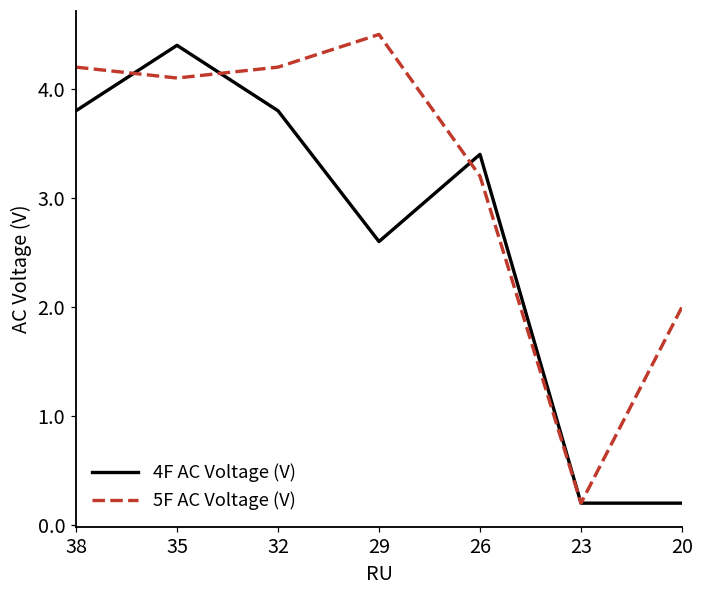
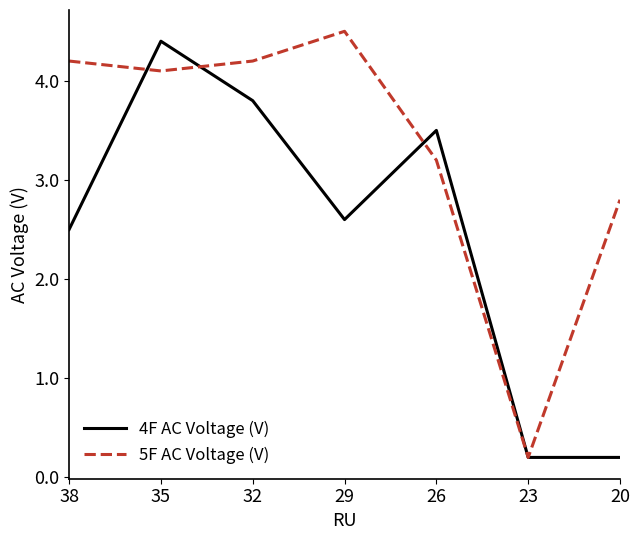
4F AC Voltage (V), 38: 3.8 -> 2.5
4F AC Voltage (V), 26: 3.4 -> 3.5
5F AC Voltage (V), 20: 2.0 -> 2.8
